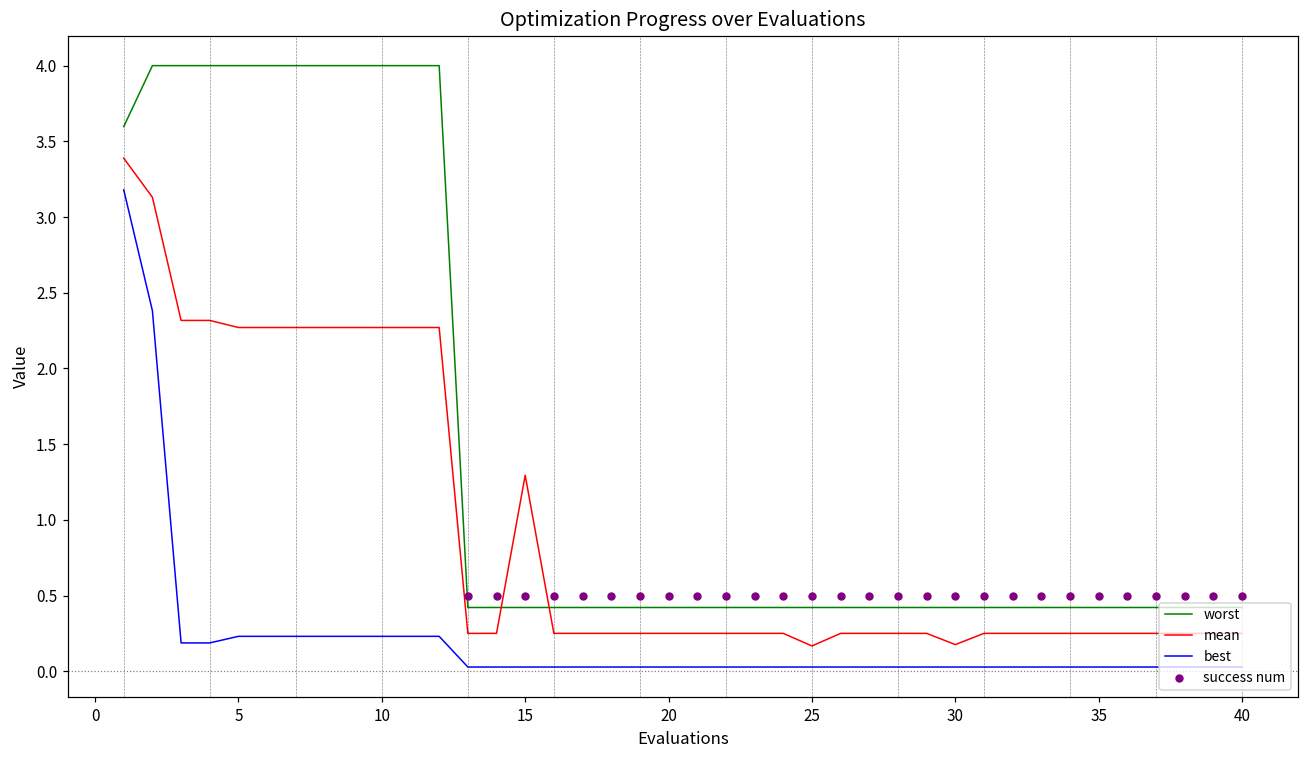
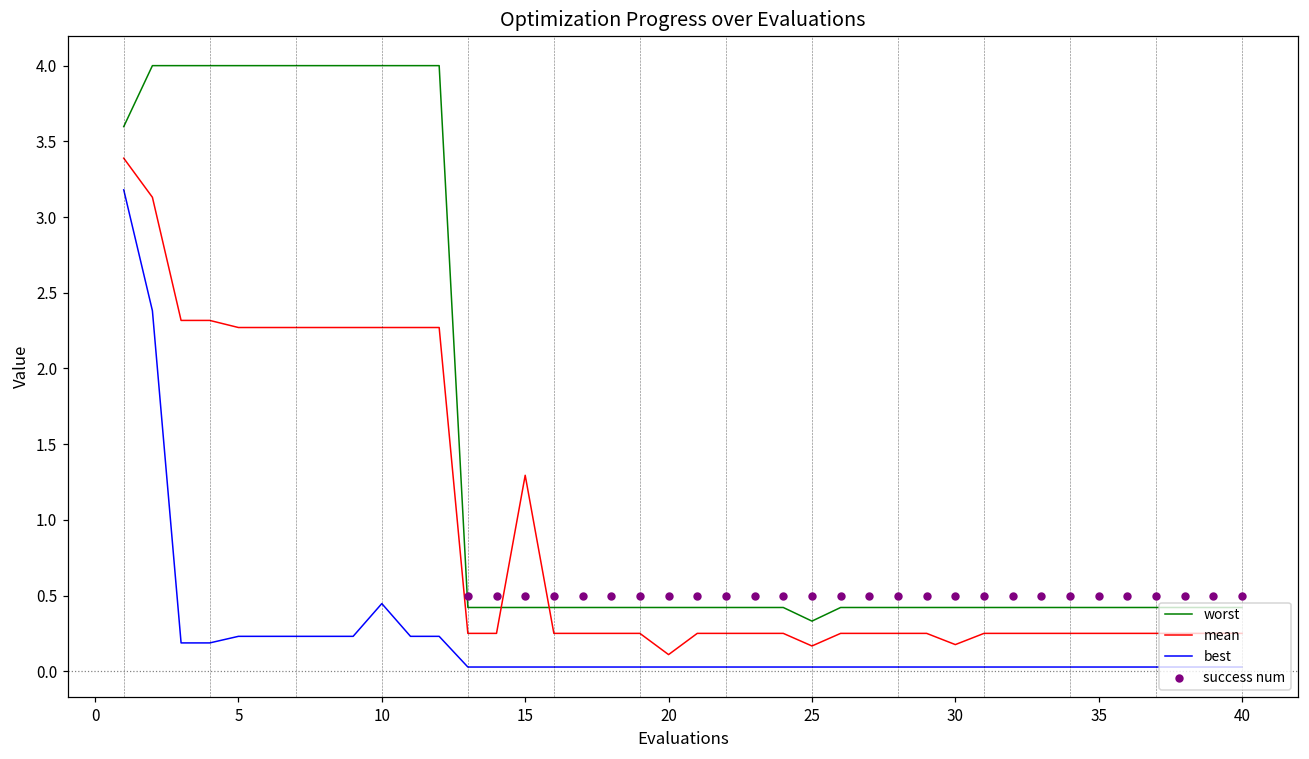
best, 10: 0.23 -> 0.45
mean, 20: 0.25 -> 0.11
worst, 25: 0.42 -> 0.33
